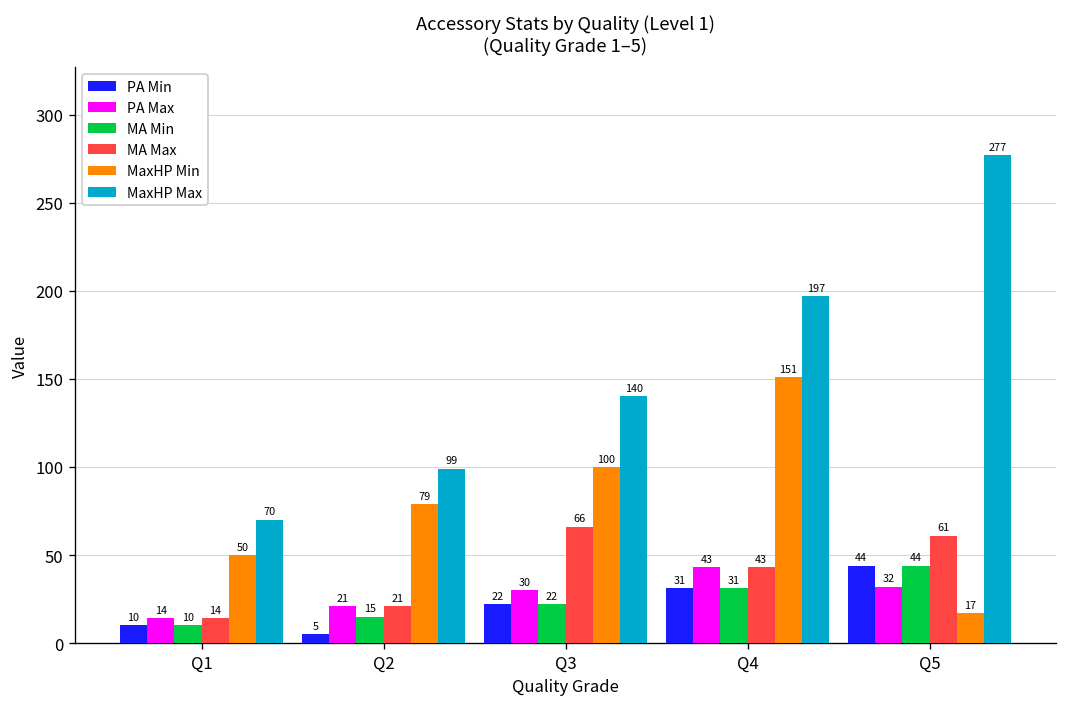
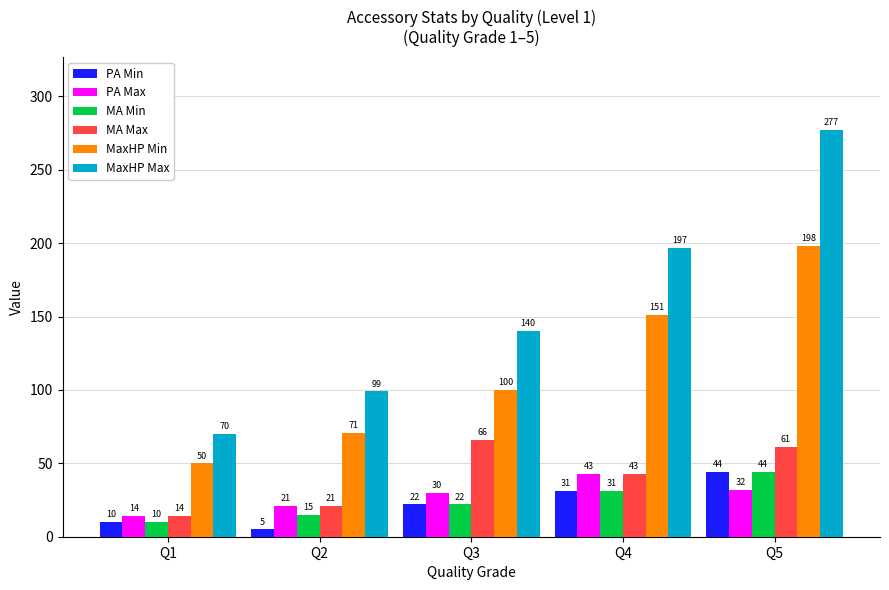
MaxHP Min, Q2: 79 -> 71
MaxHP Min, Q5: 17 -> 198
